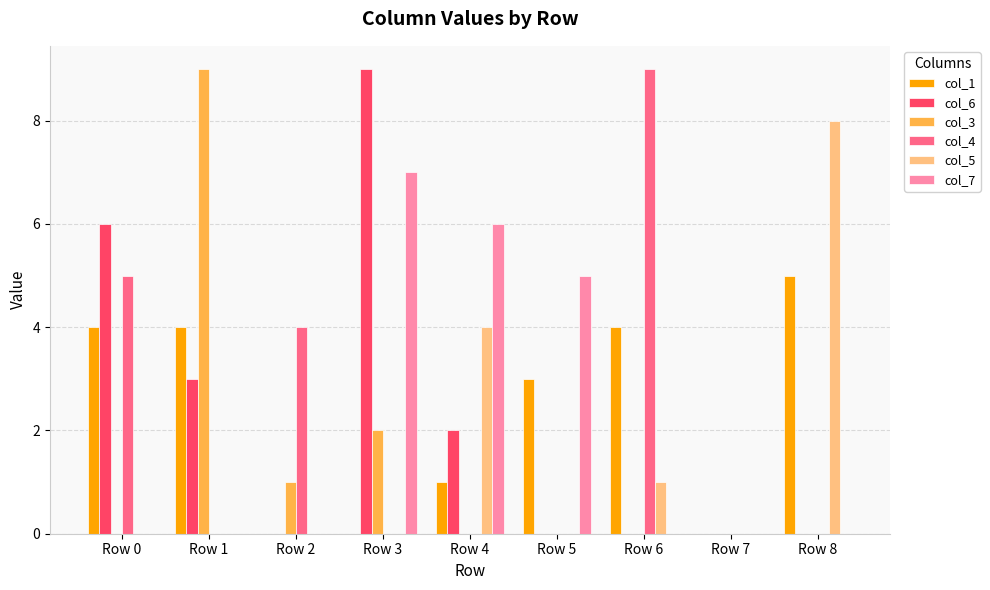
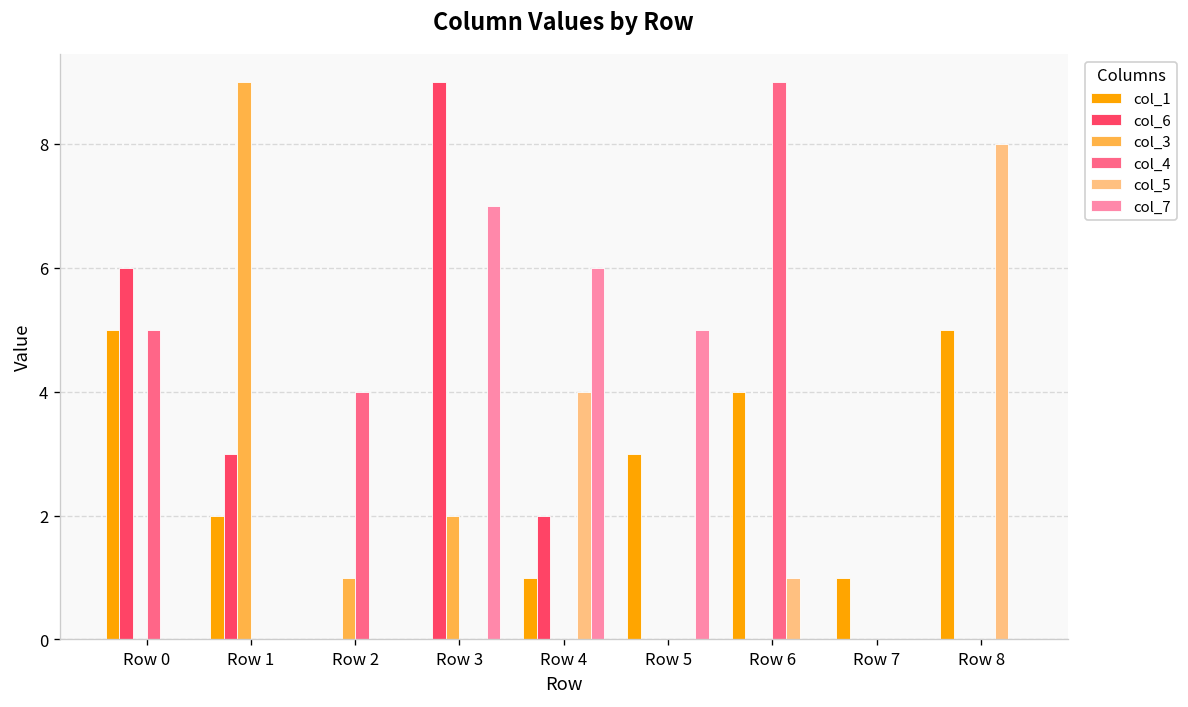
col_1, Row 0: 4 -> 5
col_1, Row 1: 4 -> 2
col_1, Row 7: 0 -> 1
